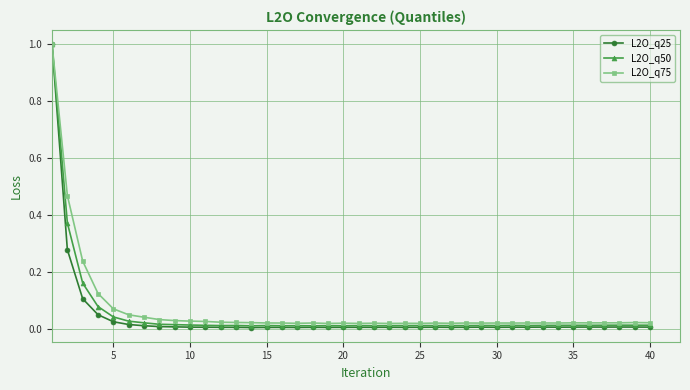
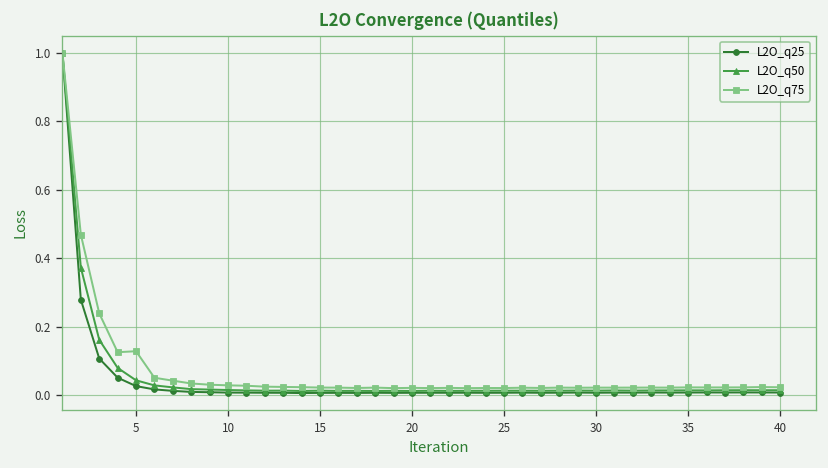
L2O_q75, 5: 0.07 -> 0.13
